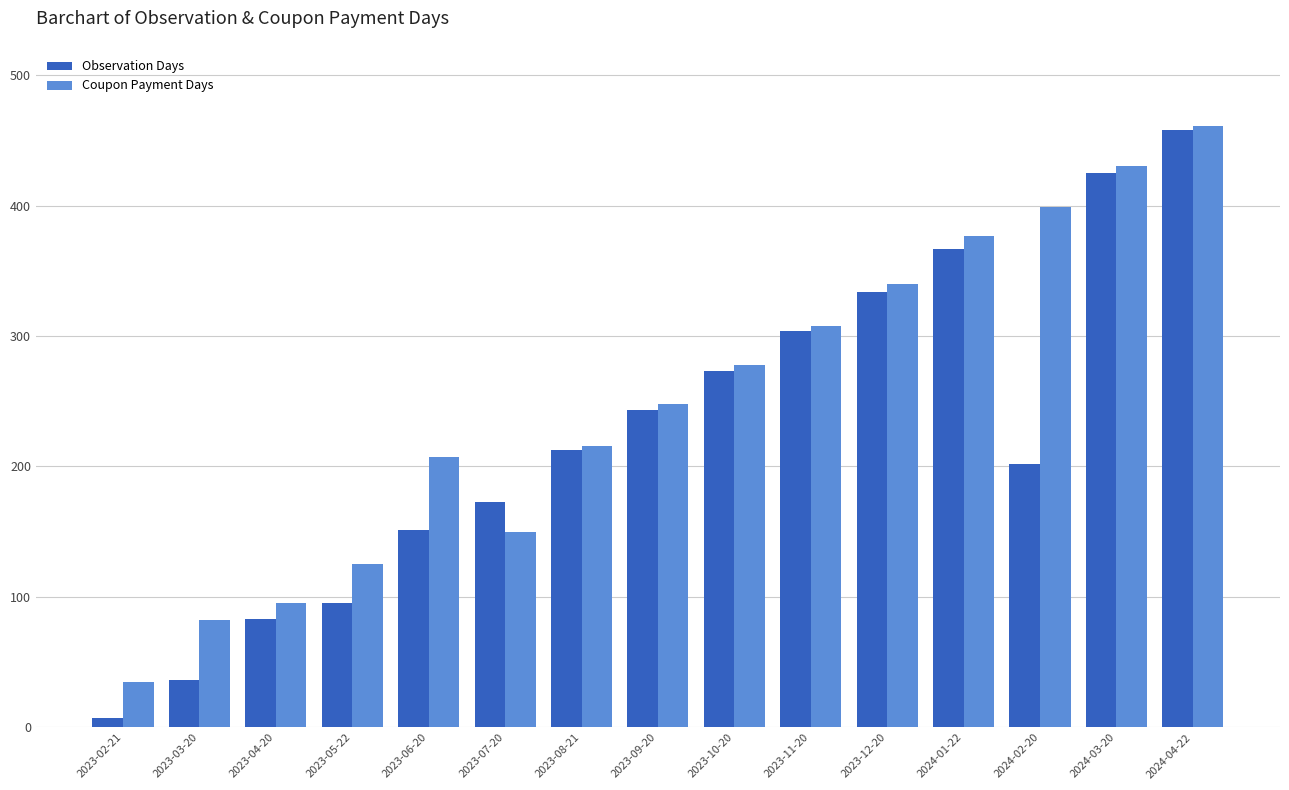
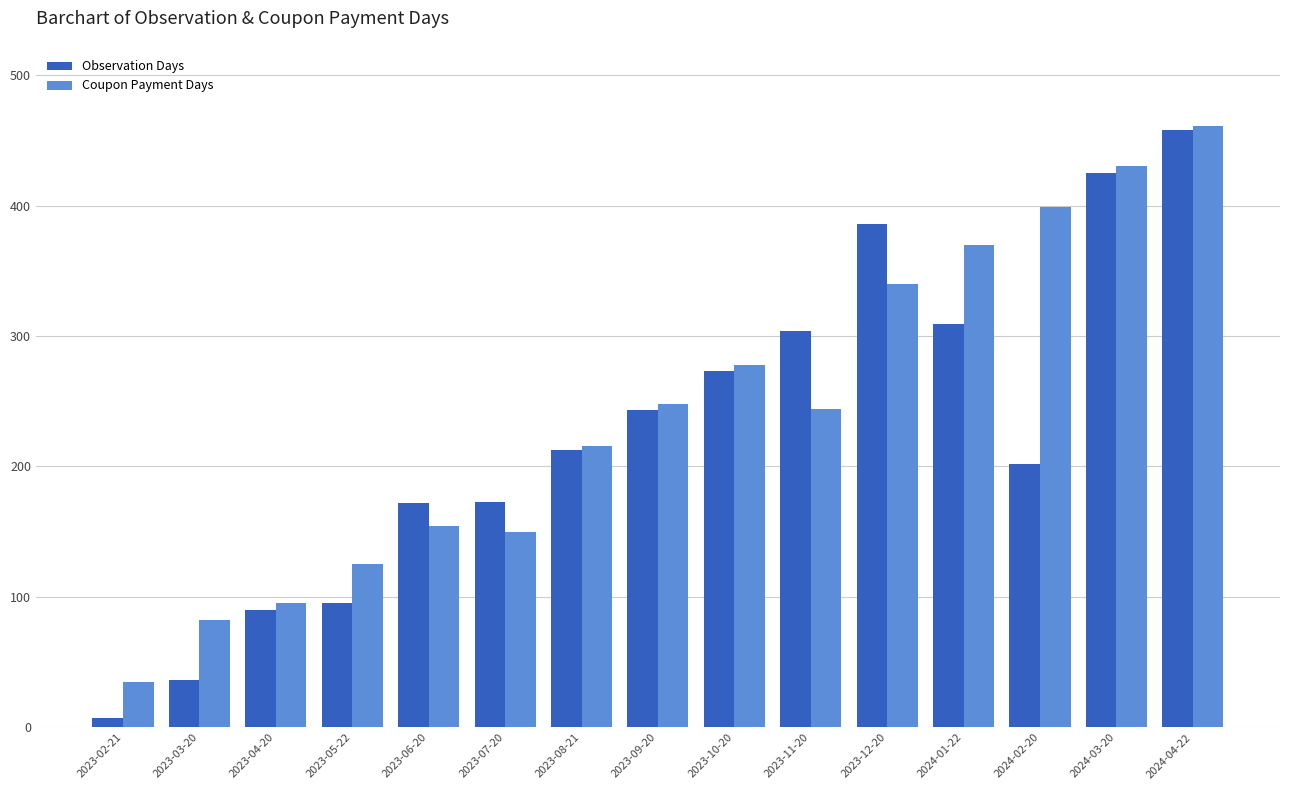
Observation Days, 2023-04-20: 83 -> 90
Observation Days, 2023-06-20: 151 -> 172
Coupon Payment Days, 2023-06-20: 207 -> 154
Coupon Payment Days, 2023-11-20: 308 -> 244
Observation Days, 2023-12-20: 334 -> 386
Observation Days, 2024-01-22: 367 -> 309
Coupon Payment Days, 2024-01-22: 377 -> 370
